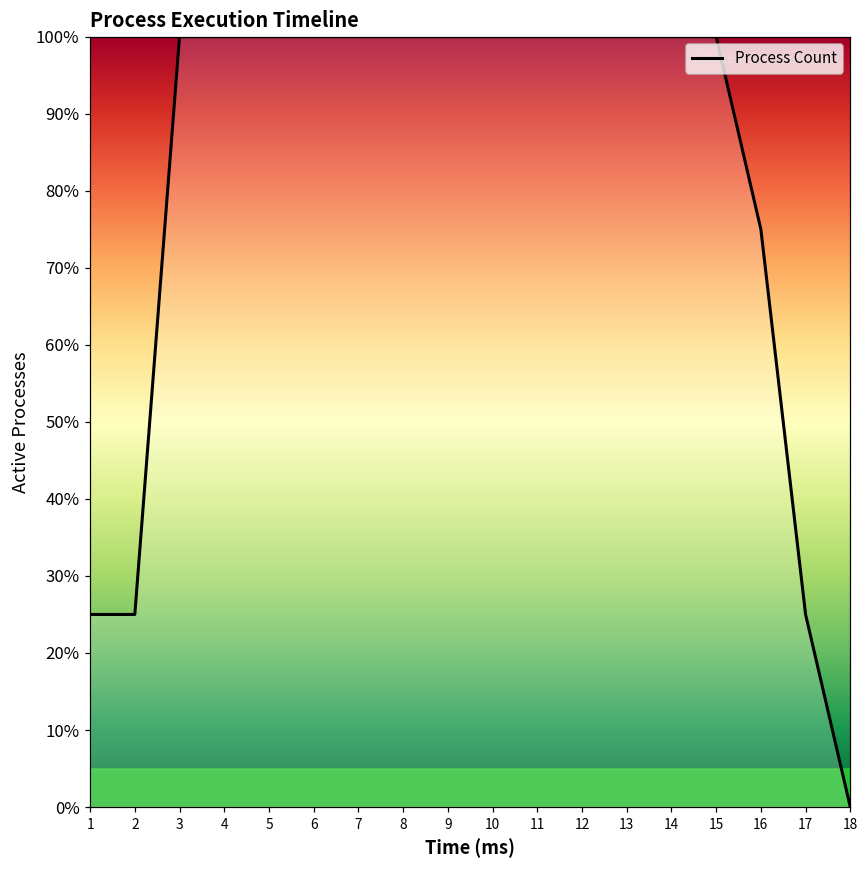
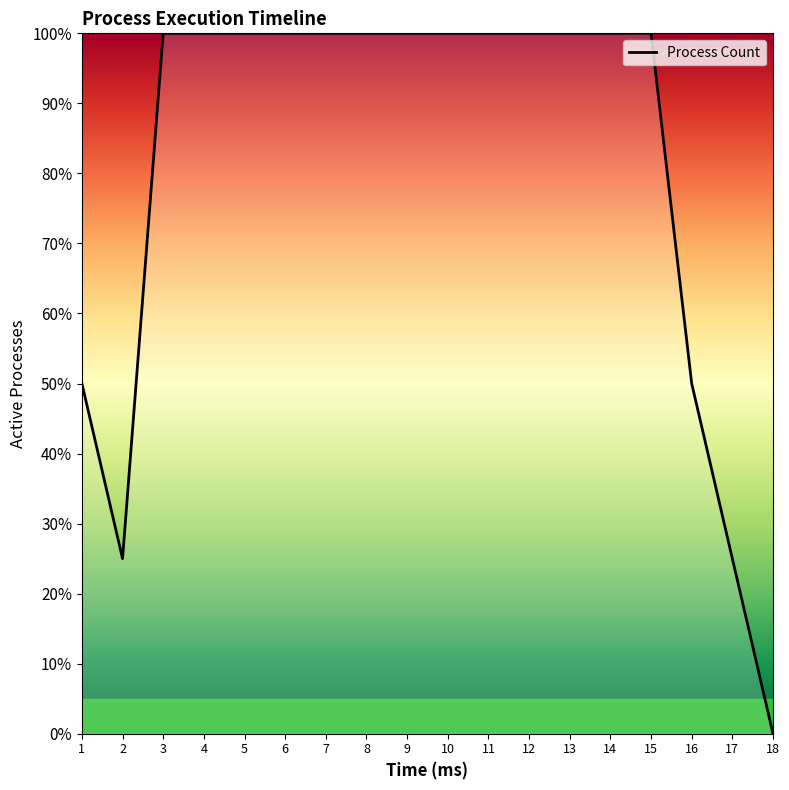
1: 25% -> 50%
16: 75% -> 50%
